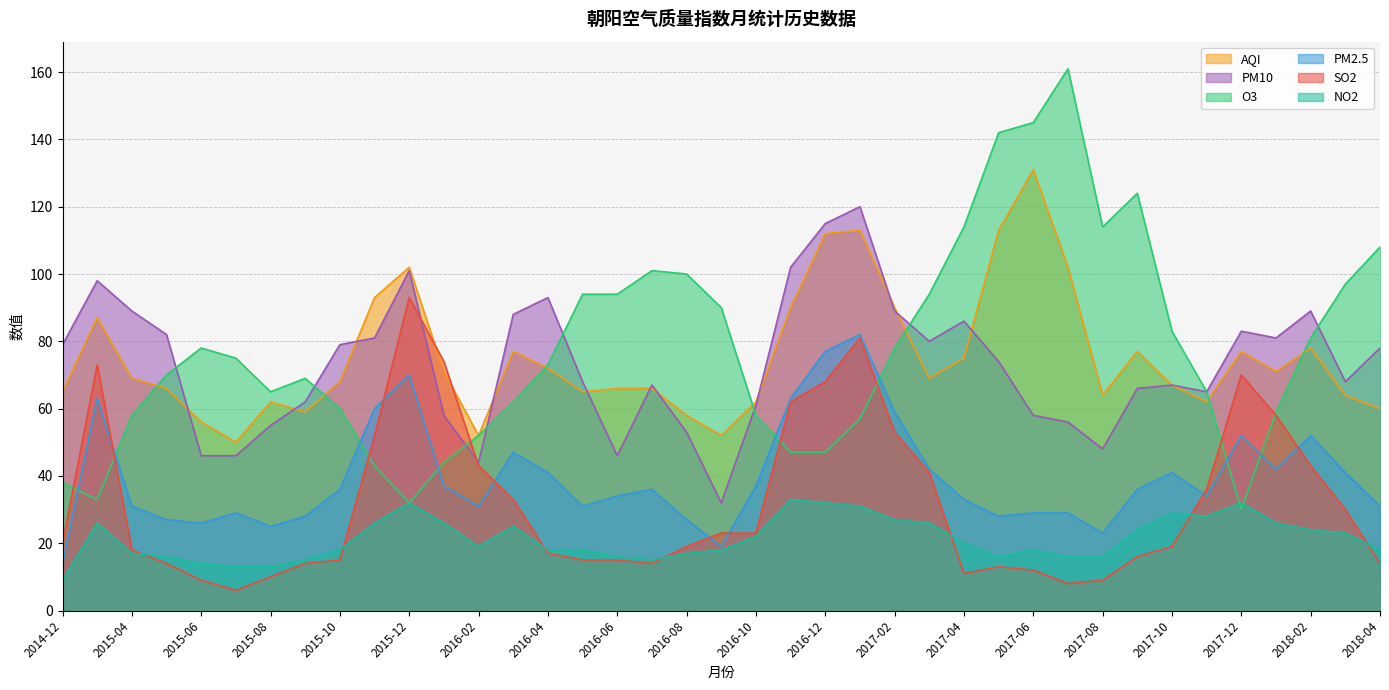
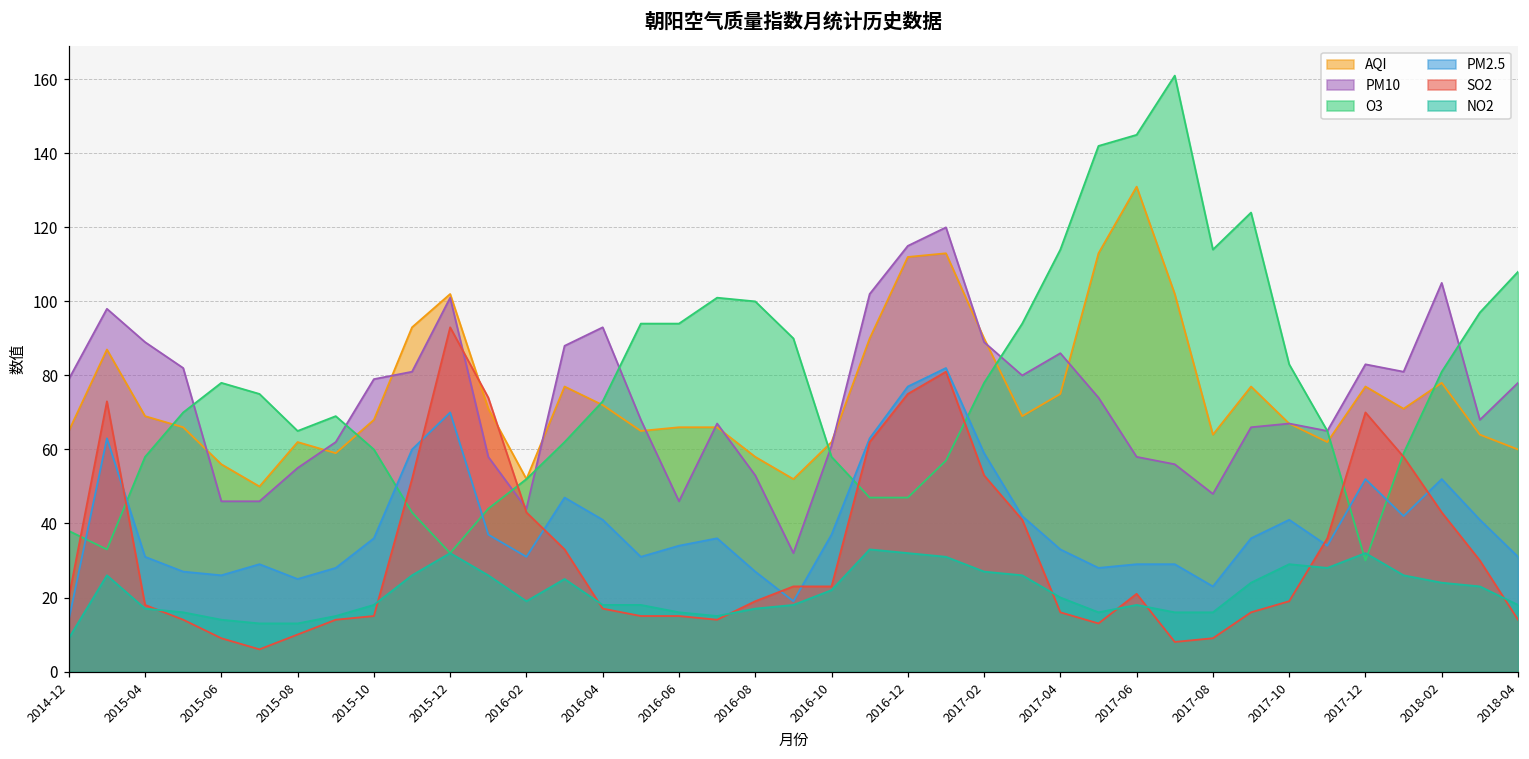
SO2, 2016-12: 68 -> 75
SO2, 2017-04: 11 -> 16
SO2, 2017-06: 12 -> 21
PM10, 2018-02: 89 -> 105
